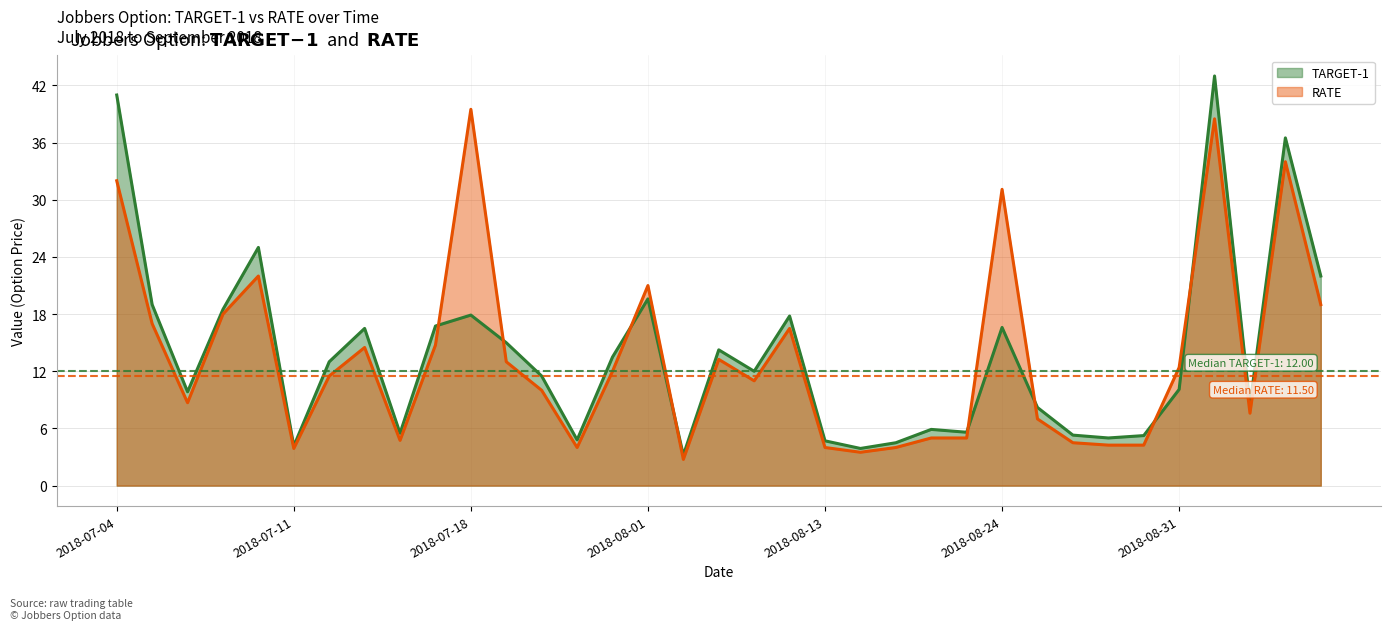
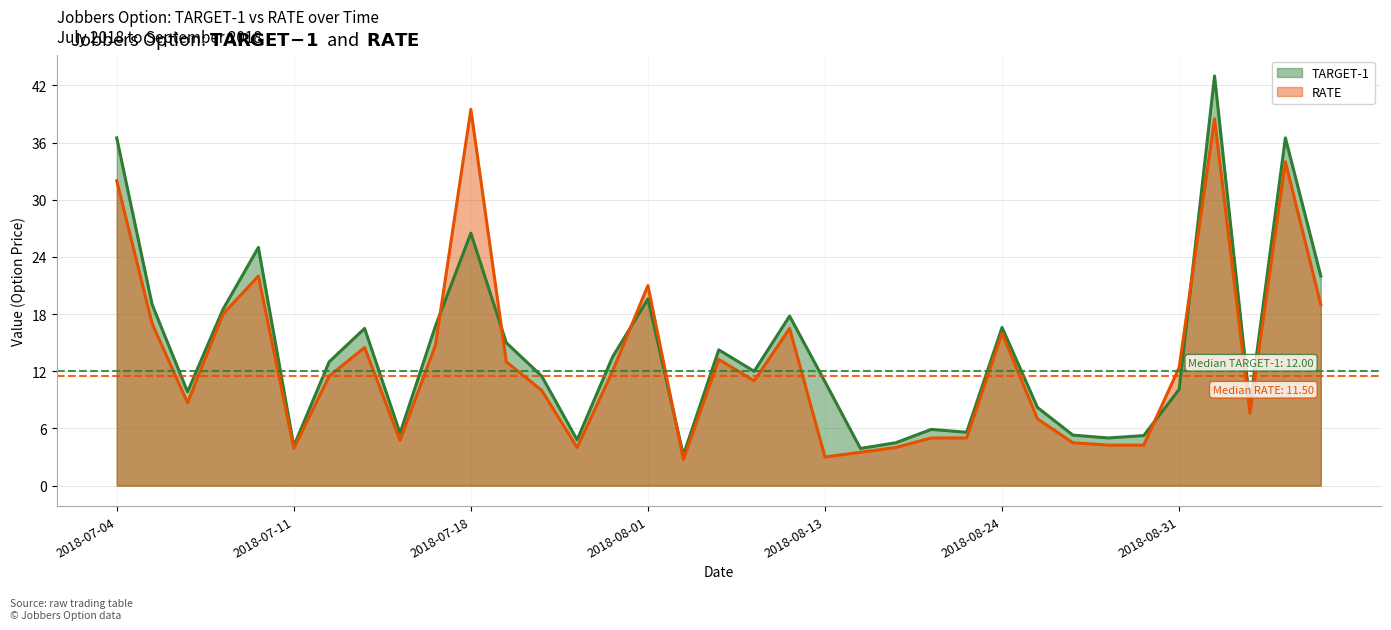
TARGET-1, 2018-07-04: 41 -> 37
TARGET-1, 2018-07-18: 18 -> 27
TARGET-1, 2018-08-13: 5 -> 11
RATE, 2018-08-13: 4 -> 3
RATE, 2018-08-24: 31 -> 16
